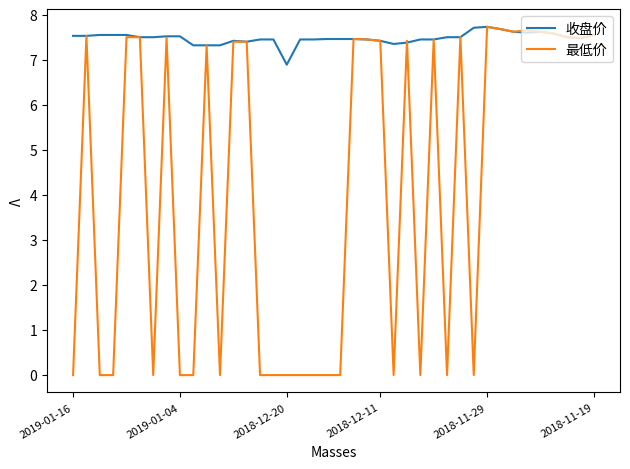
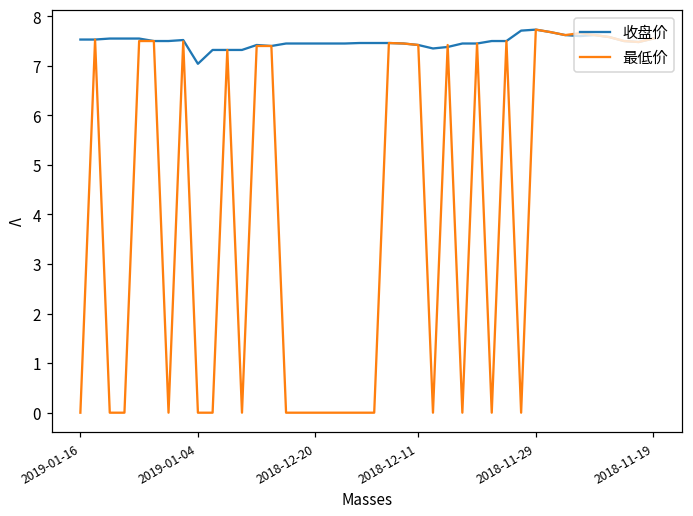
收盘价, 2019-01-04: 7.5 -> 7.0
收盘价, 2018-12-20: 6.9 -> 7.5
